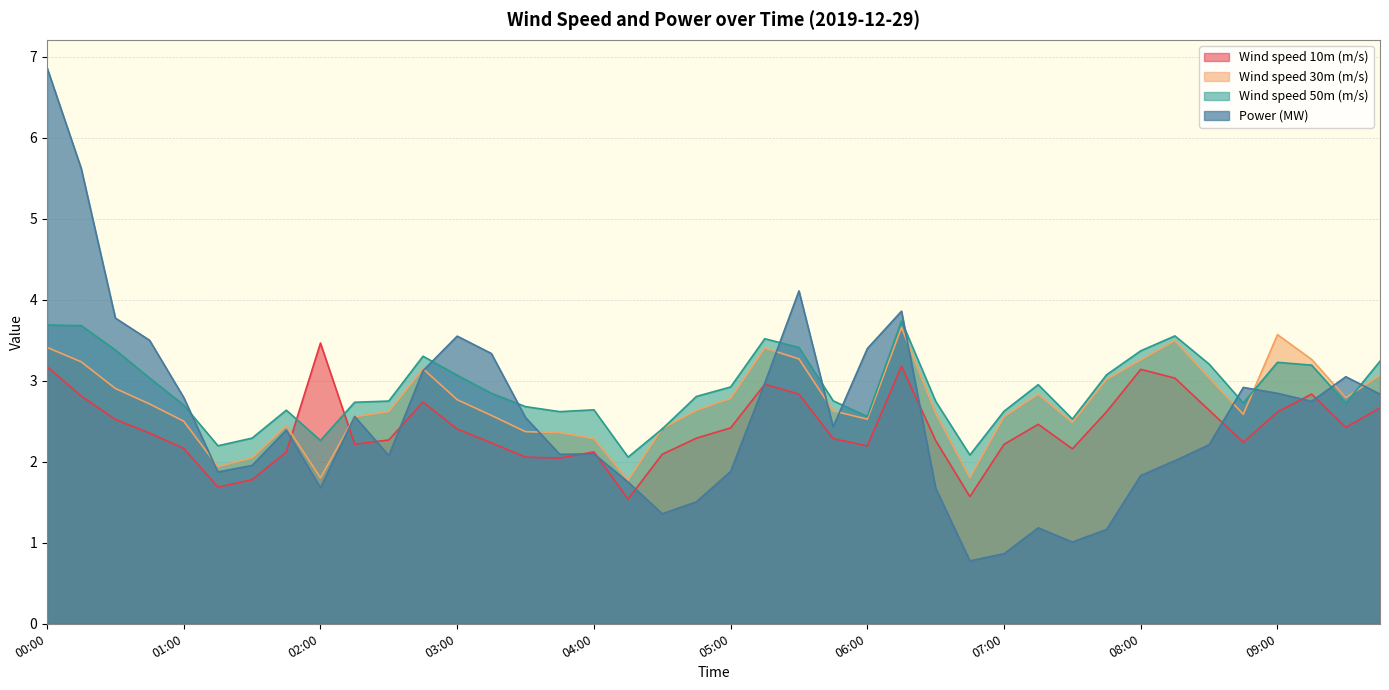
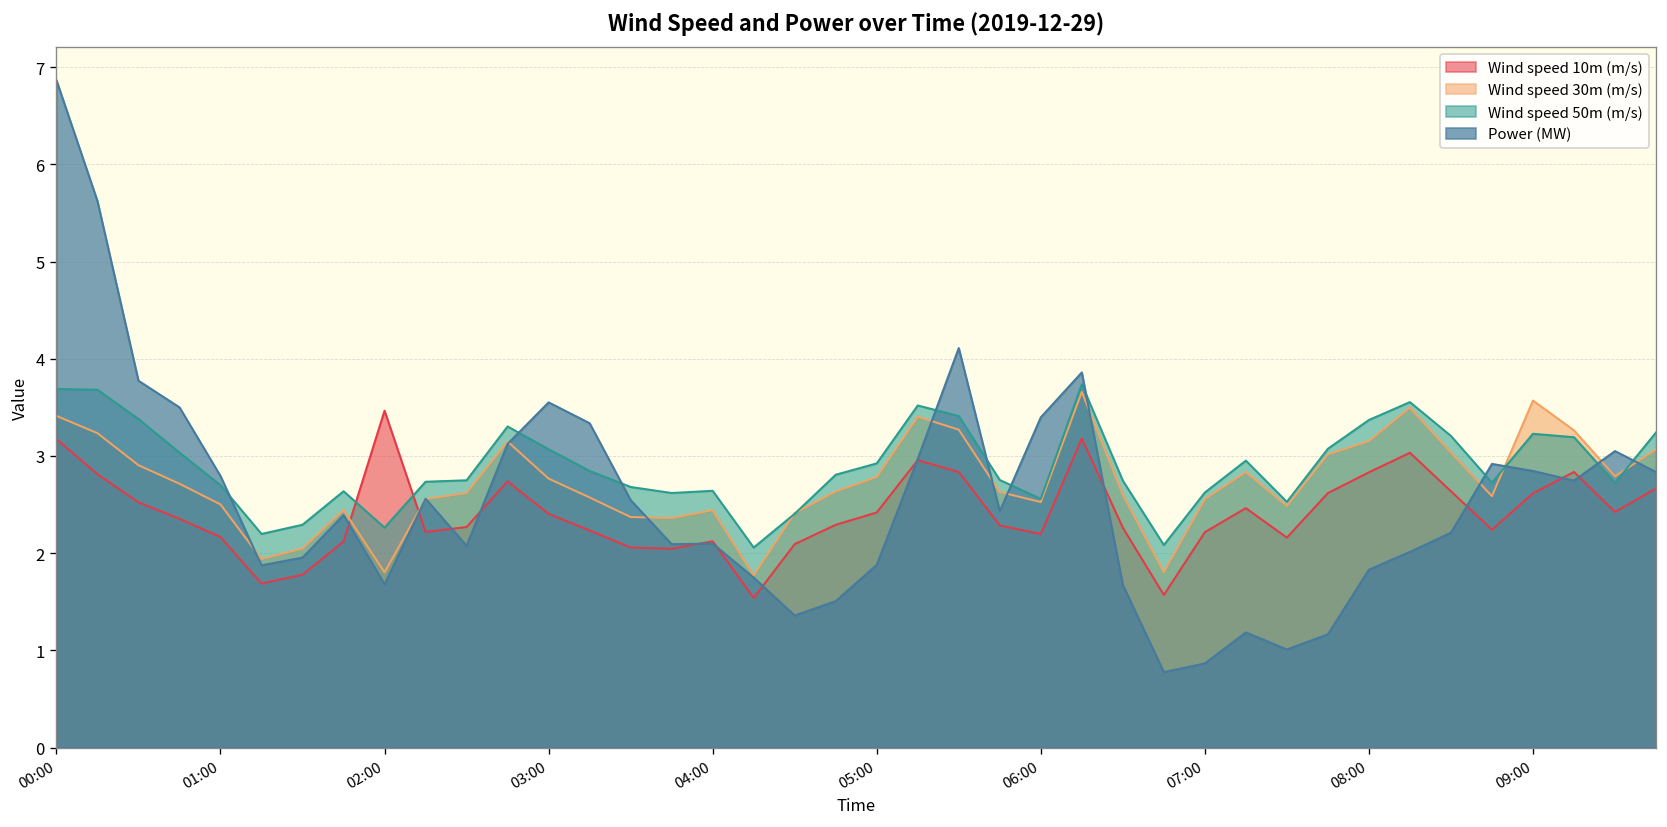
Wind speed 30m (m/s), 04:00: 2.3 -> 2.4
Wind speed 10m (m/s), 08:00: 3.1 -> 2.8
Wind speed 30m (m/s), 08:00: 3.3 -> 3.2
